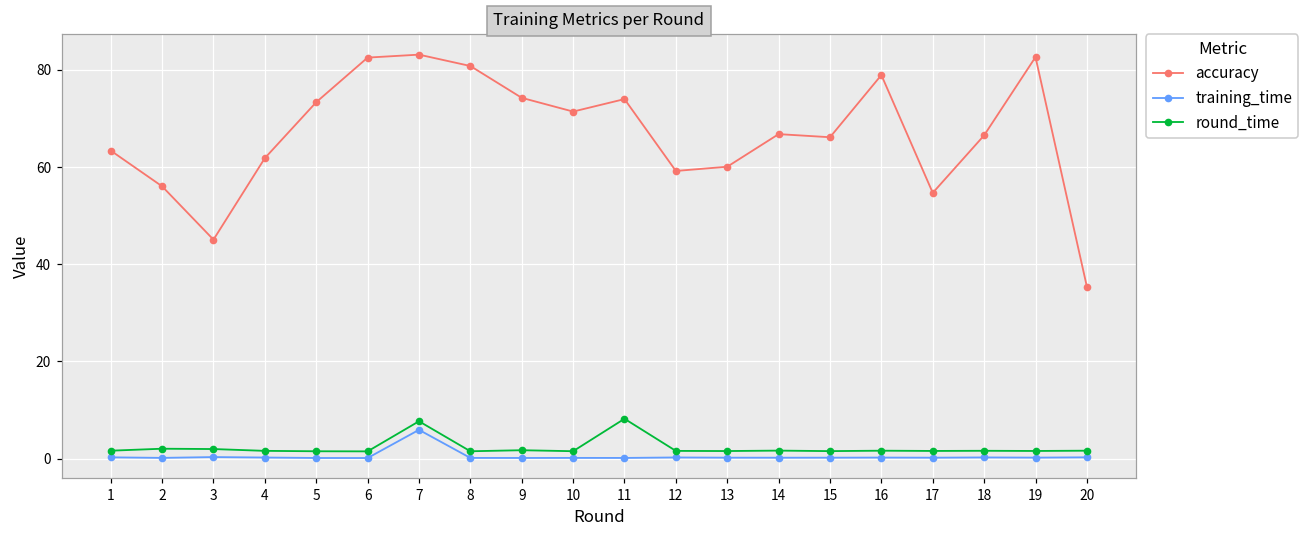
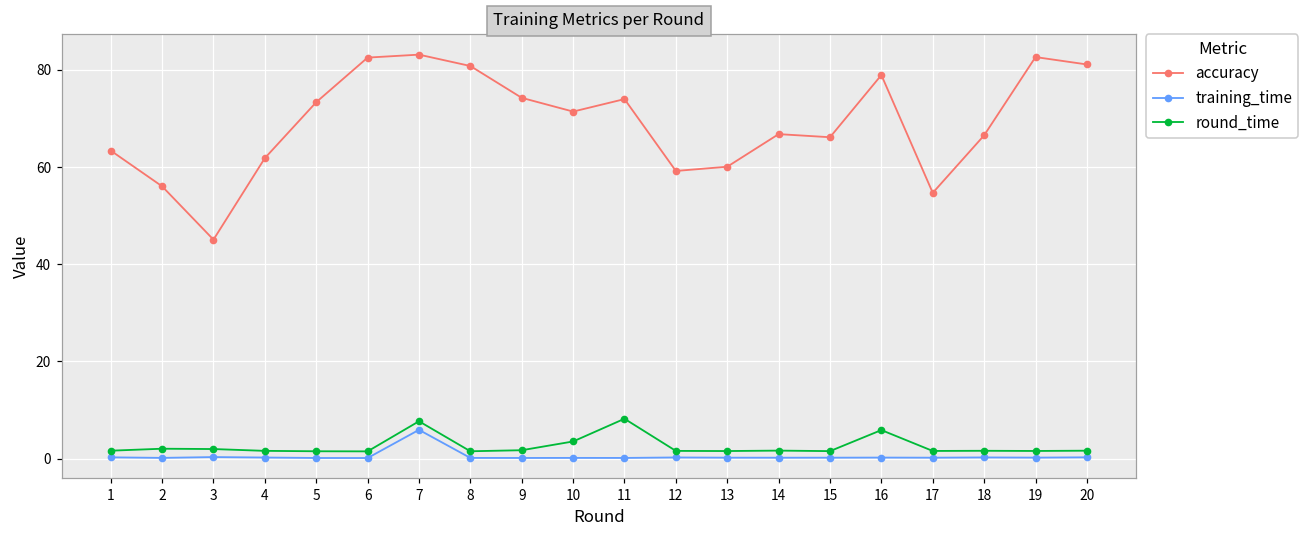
round_time, 10: 2 -> 4
round_time, 16: 2 -> 6
accuracy, 20: 35 -> 81
